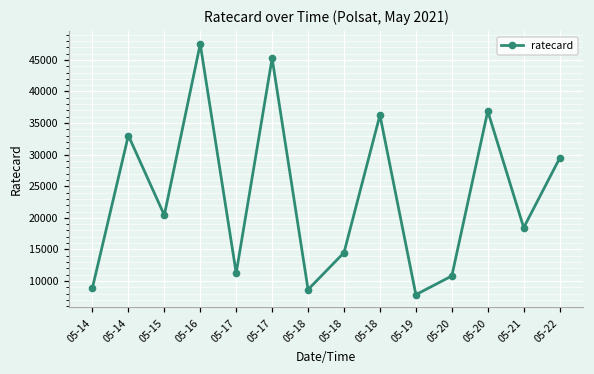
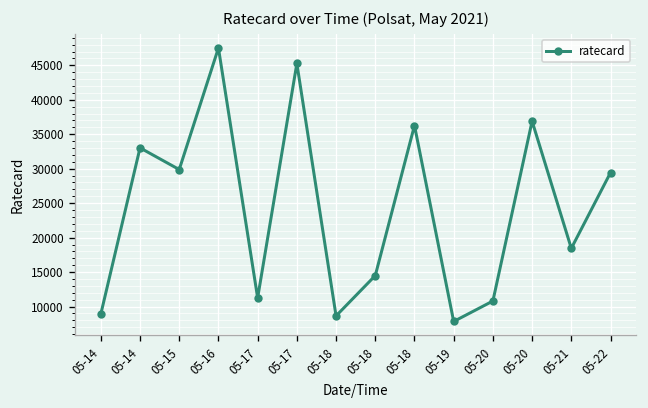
05-15: 20000 -> 30000
